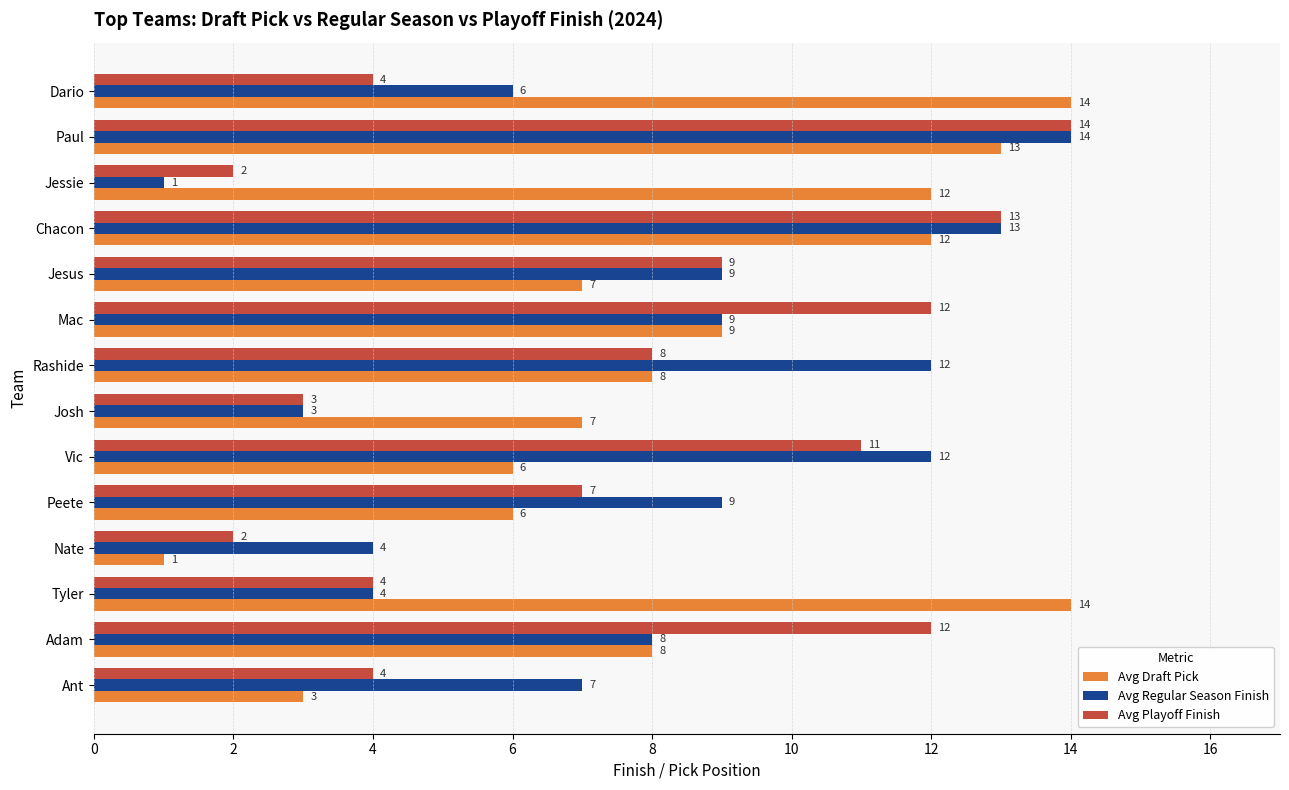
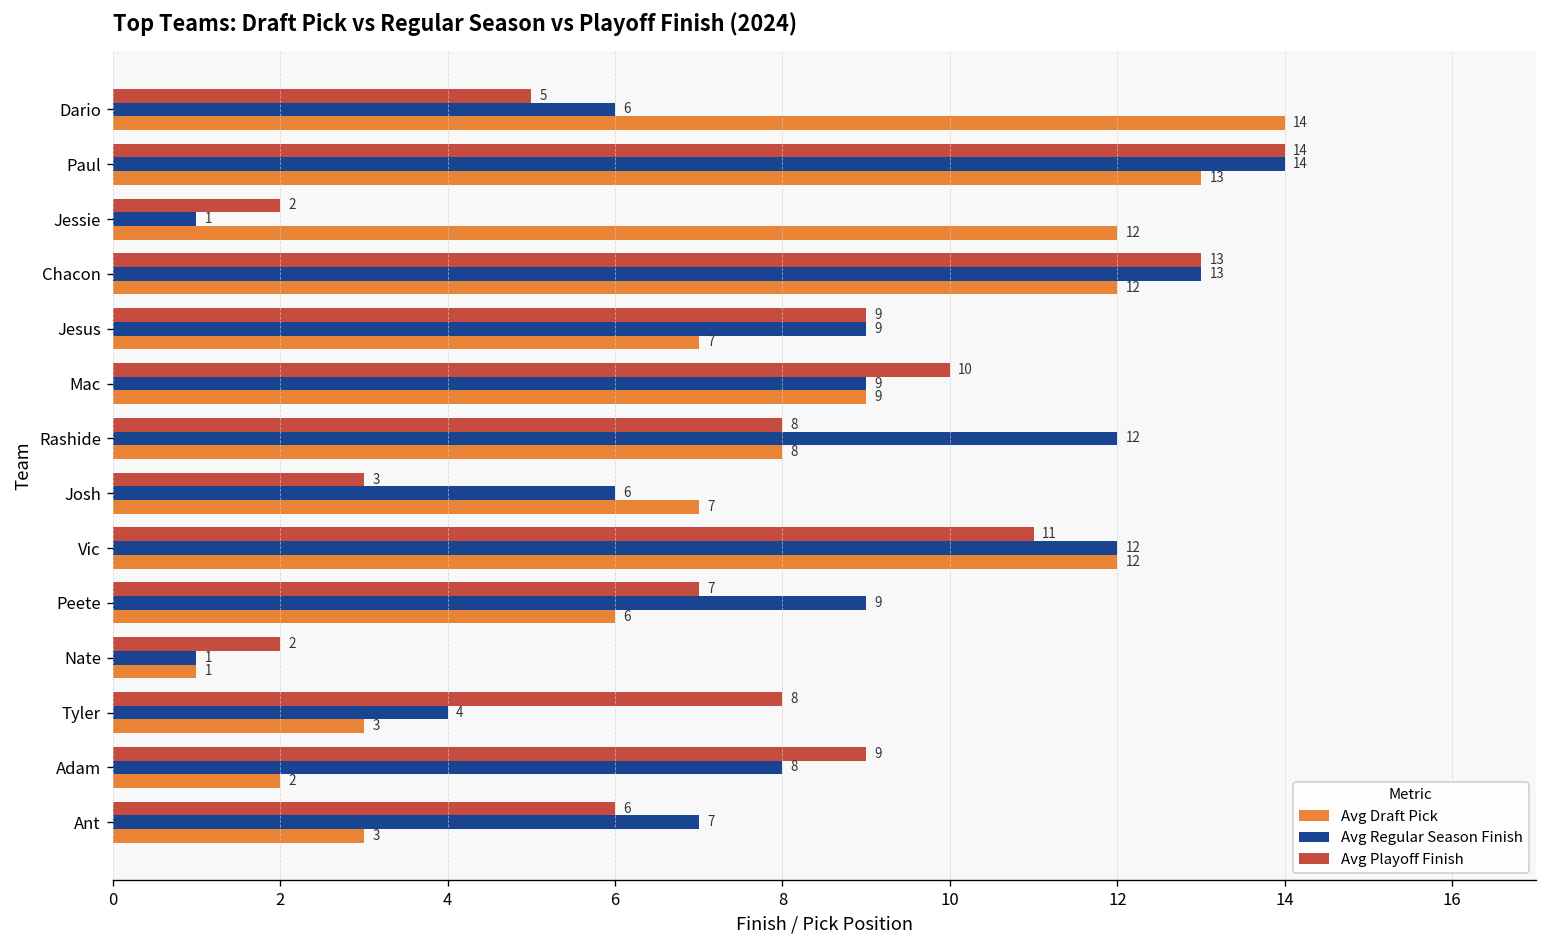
Avg Playoff Finish, Dario: 4 -> 5
Avg Playoff Finish, Mac: 12 -> 10
Avg Regular Season Finish, Josh: 3 -> 6
Avg Draft Pick, Vic: 6 -> 12
Avg Regular Season Finish, Nate: 4 -> 1
Avg Playoff Finish, Tyler: 4 -> 8
Avg Draft Pick, Tyler: 14 -> 3
Avg Playoff Finish, Adam: 12 -> 9
Avg Draft Pick, Adam: 8 -> 2
Avg Playoff Finish, Ant: 4 -> 6
